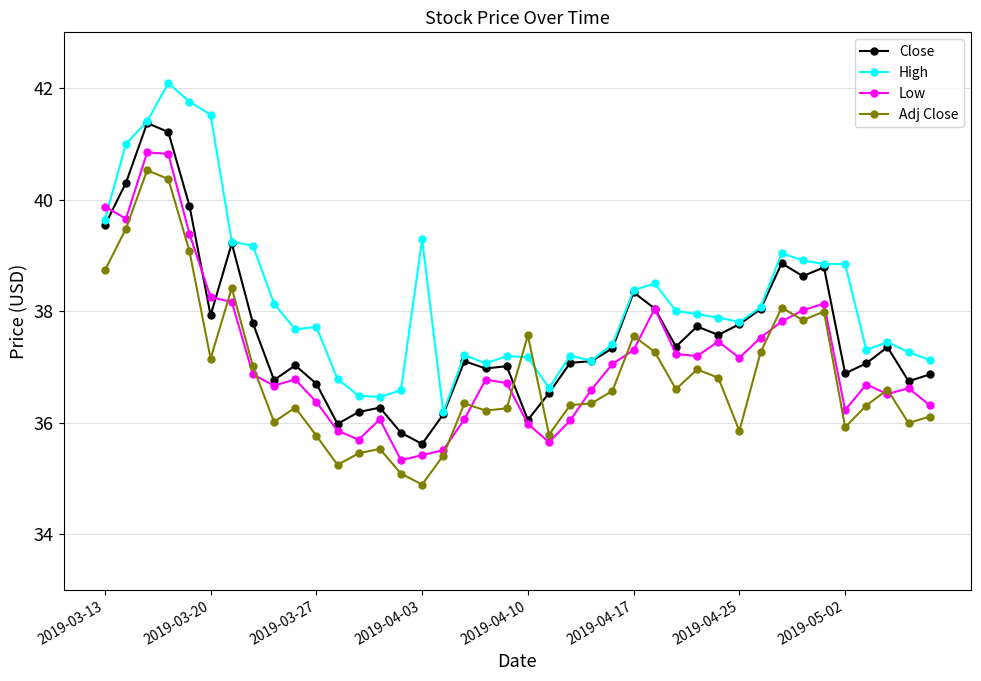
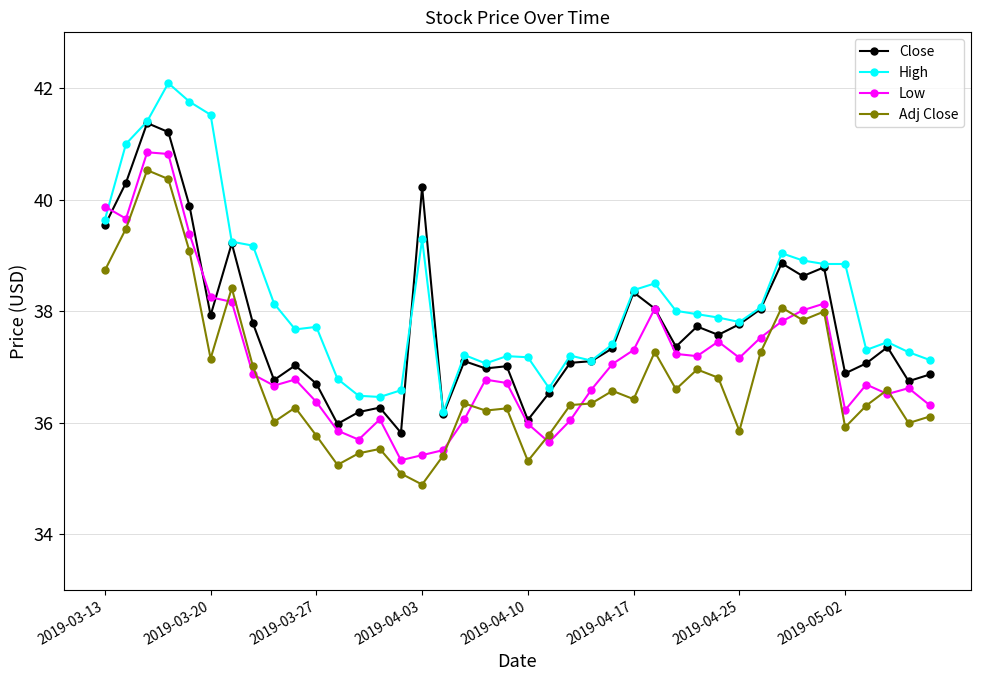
Close, 2019-04-03: 35.6 -> 40.2
Adj Close, 2019-04-10: 37.6 -> 35.3
Adj Close, 2019-04-17: 37.6 -> 36.4
